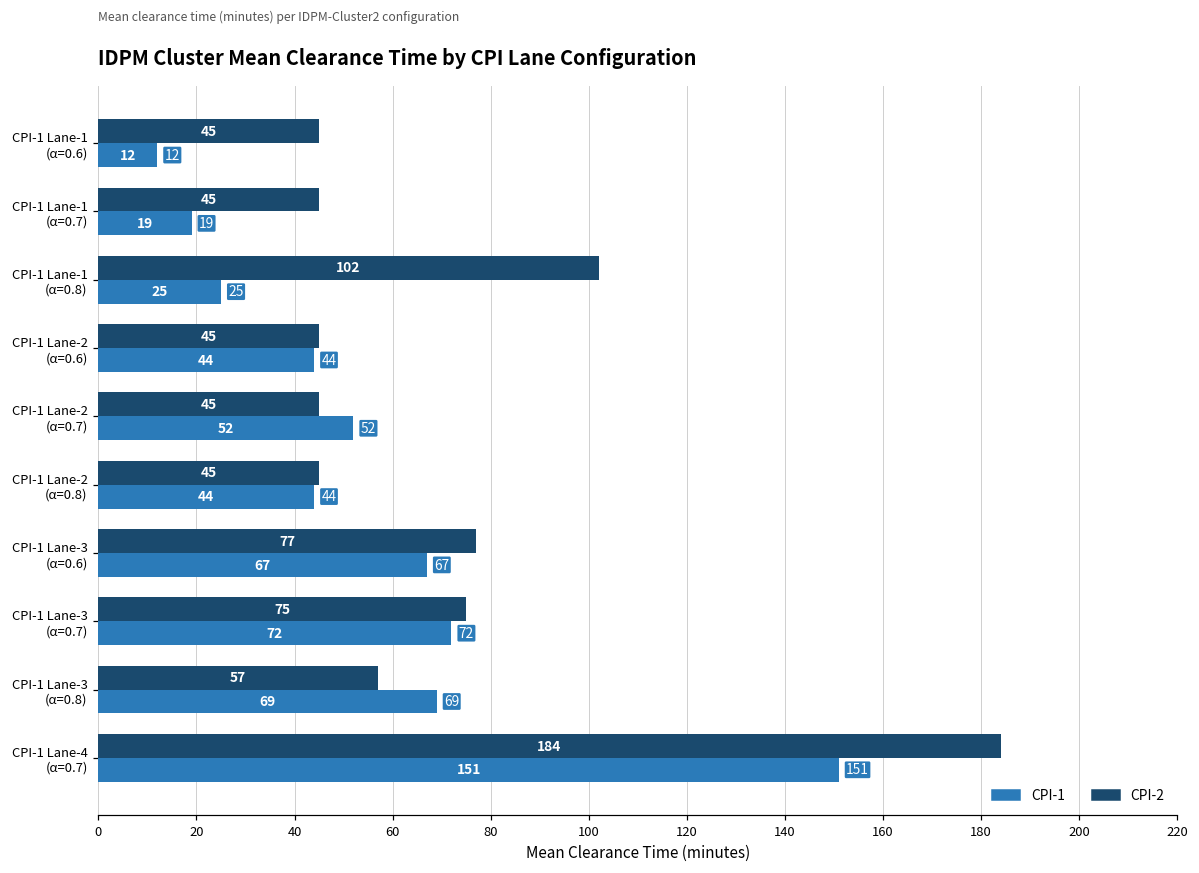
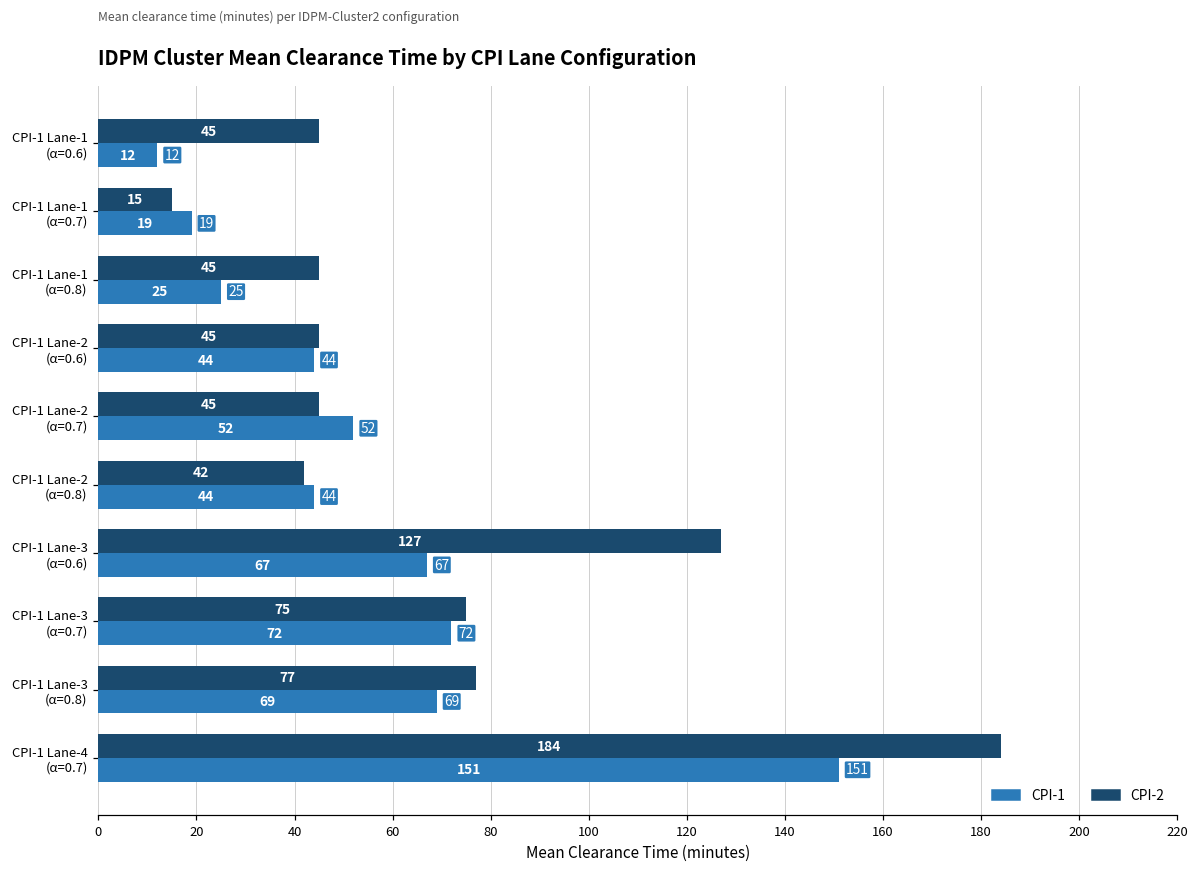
CPI-2, CPI-1 Lane-1 (α=0.7): 45 -> 15
CPI-2, CPI-1 Lane-1 (α=0.8): 102 -> 45
CPI-2, CPI-1 Lane-2 (α=0.8): 45 -> 42
CPI-2, CPI-1 Lane-3 (α=0.6): 77 -> 127
CPI-2, CPI-1 Lane-3 (α=0.8): 57 -> 77
